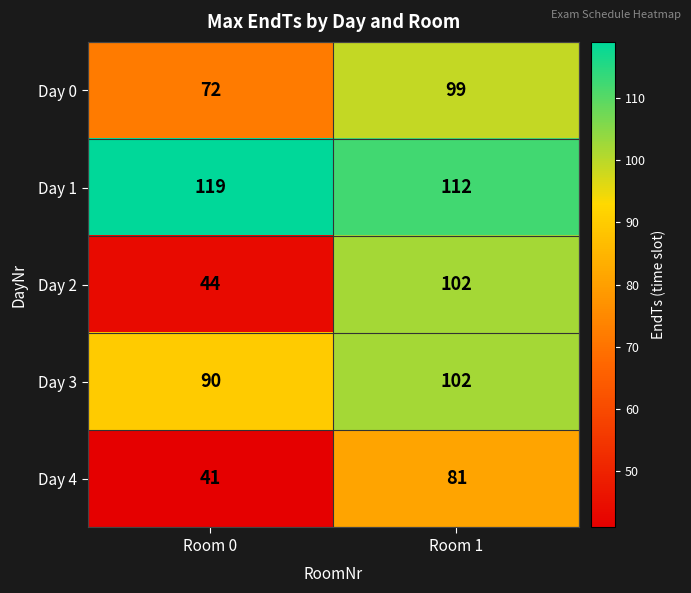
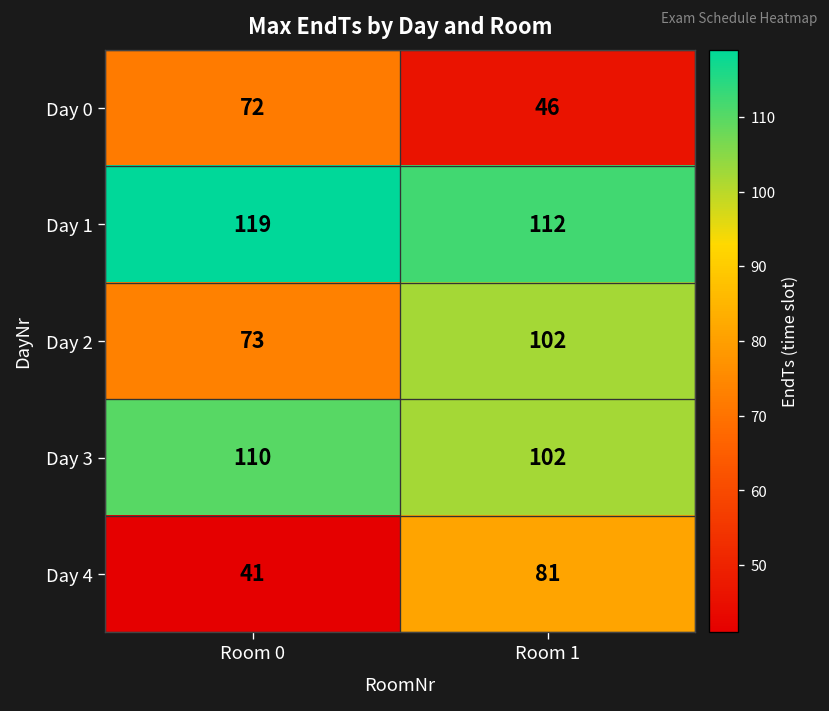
Day 0, Room 1: 99 -> 46
Day 2, Room 0: 44 -> 73
Day 3, Room 0: 90 -> 110
